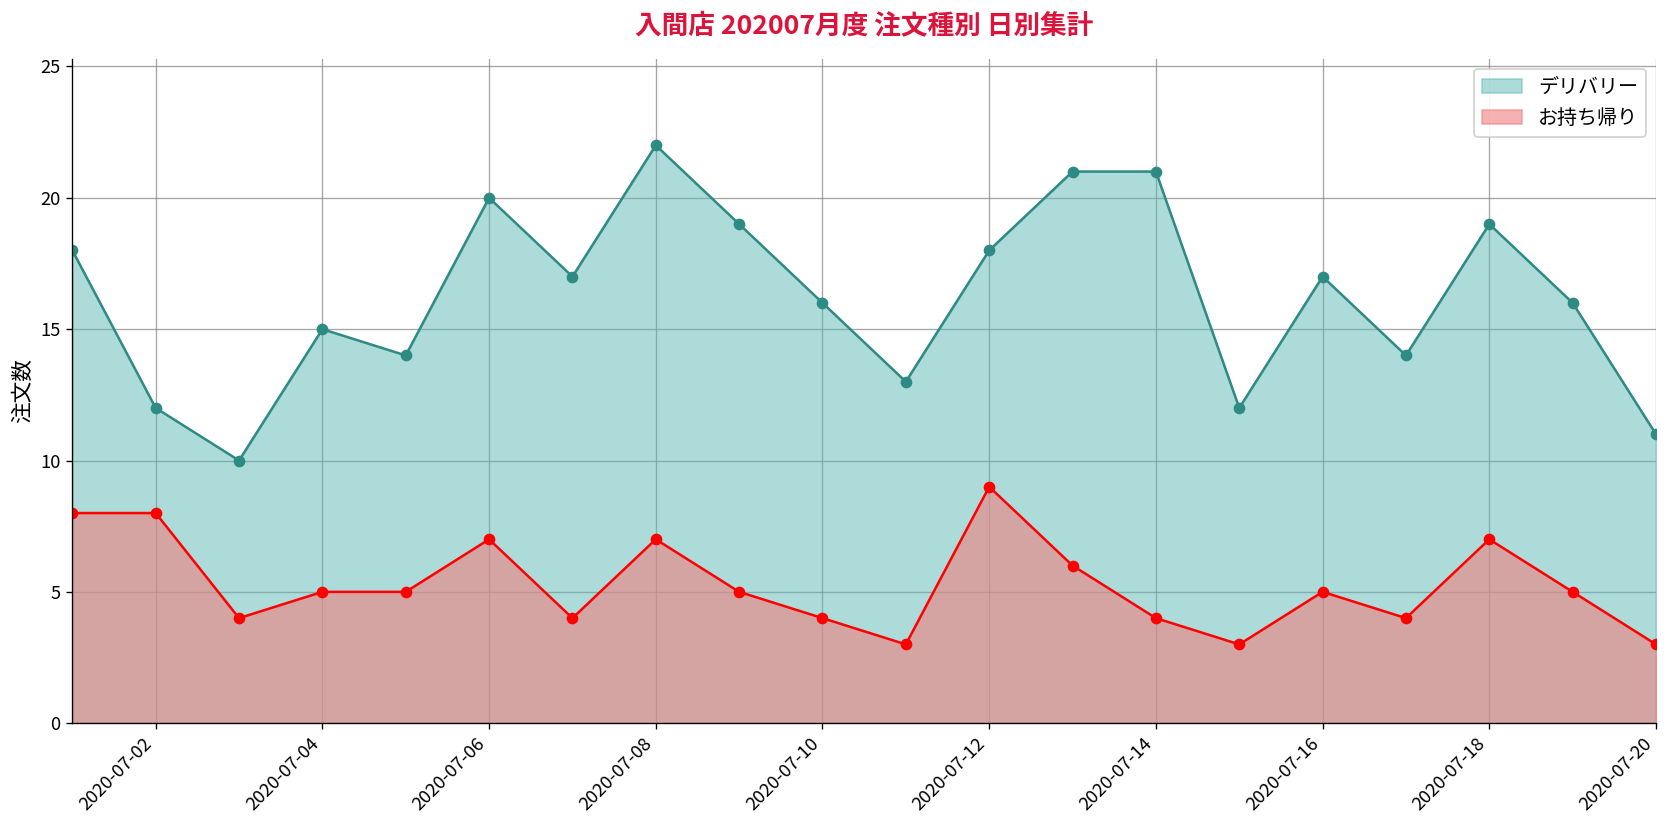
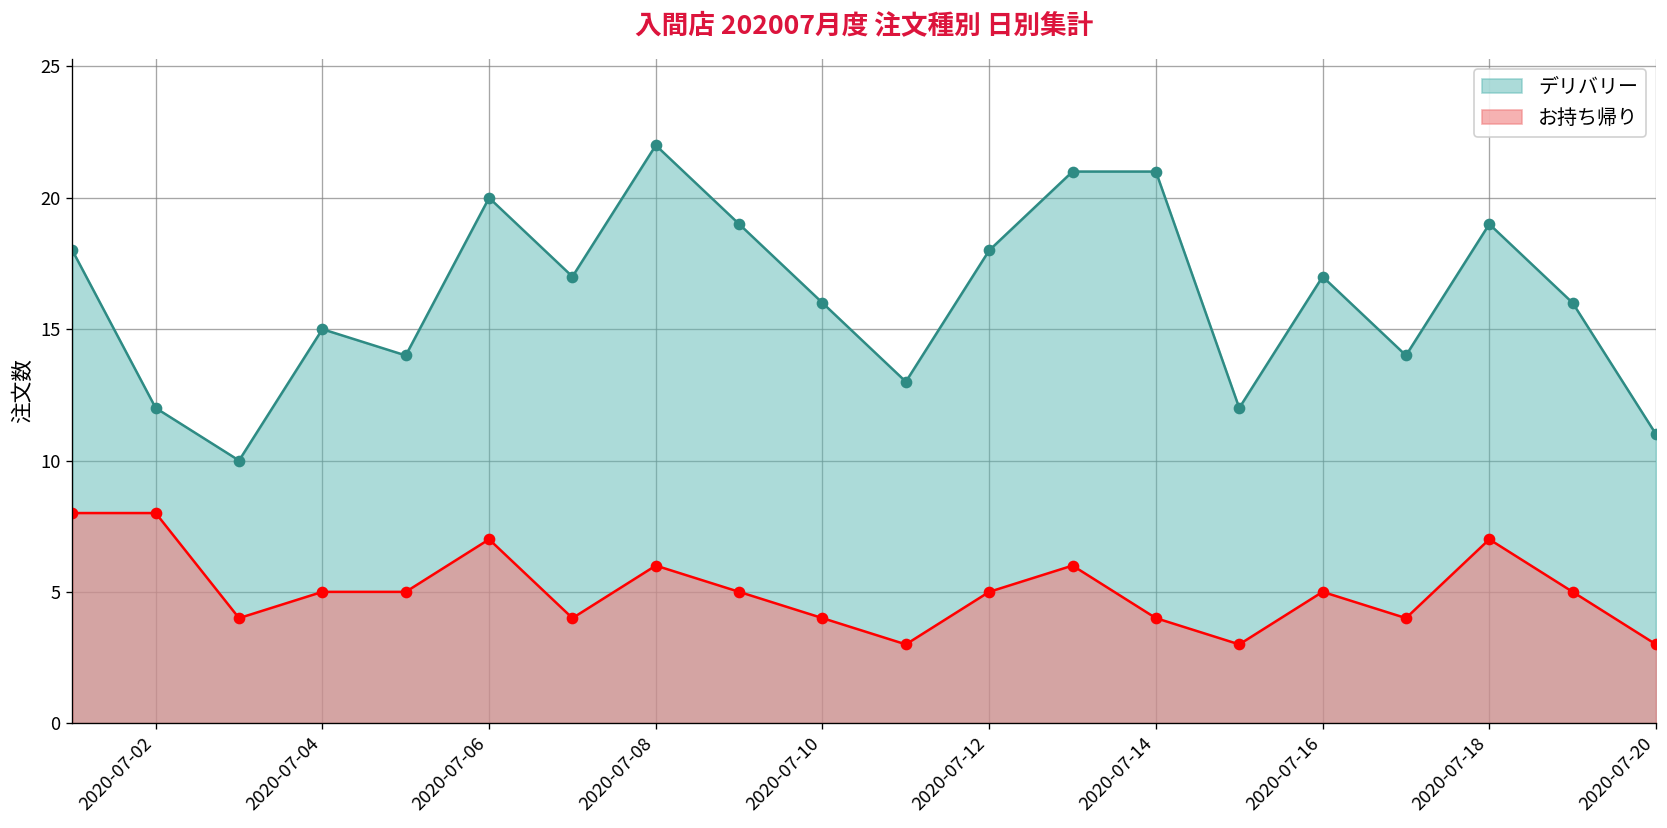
お持ち帰り, 2020-07-08: 7 -> 6
お持ち帰り, 2020-07-12: 9 -> 5
